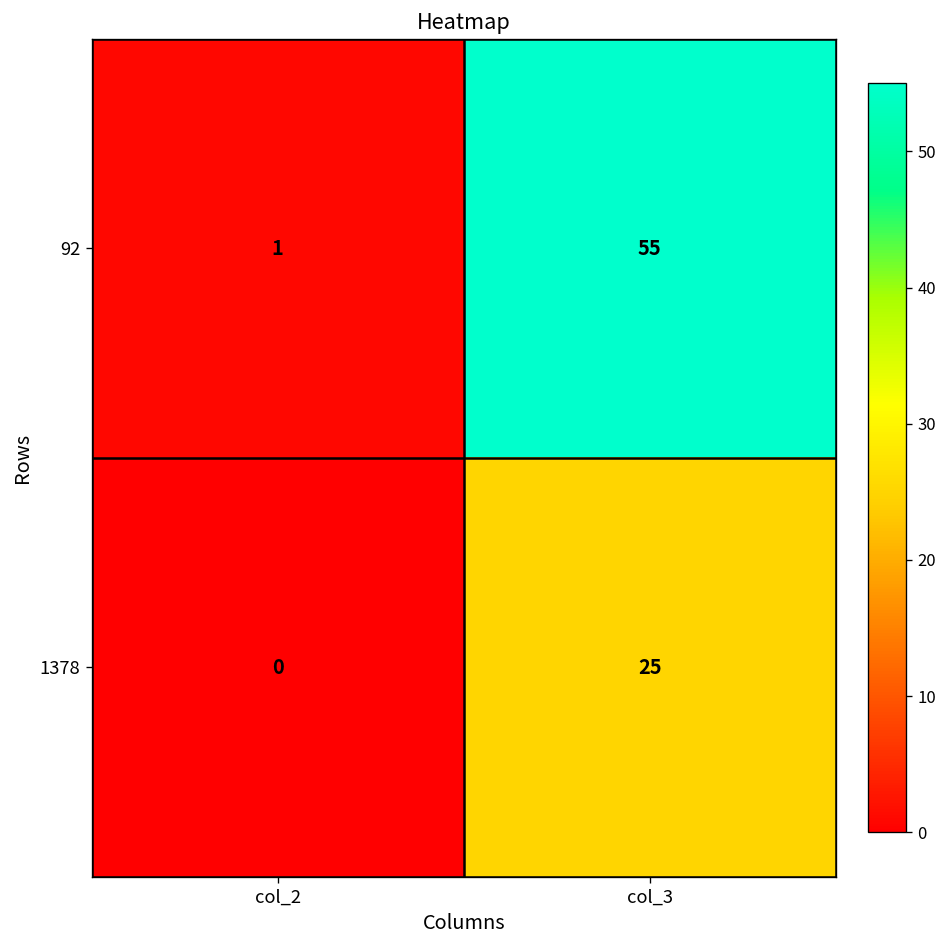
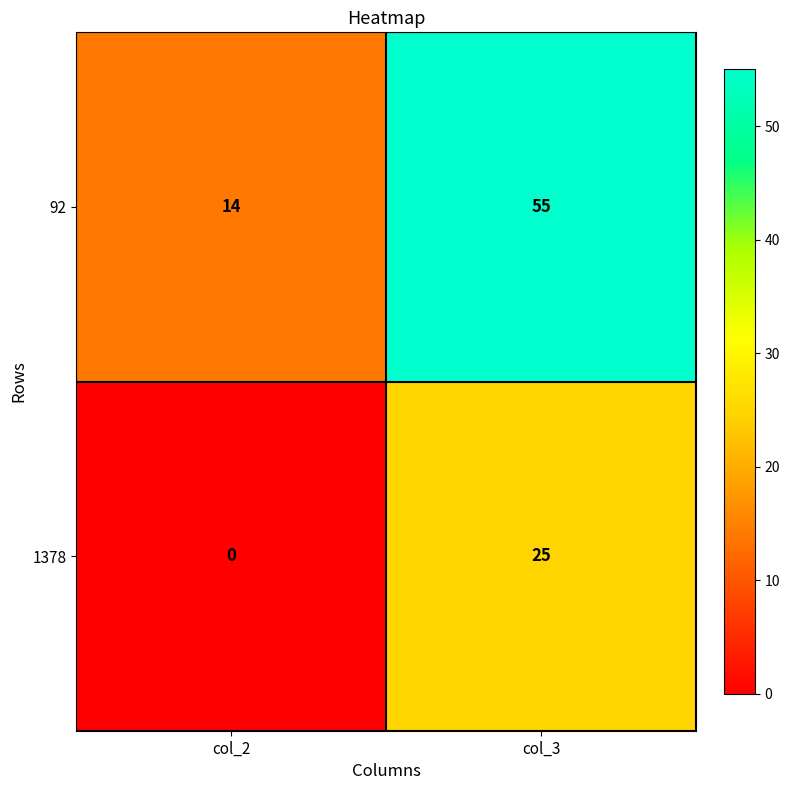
92, col_2: 1 -> 14
